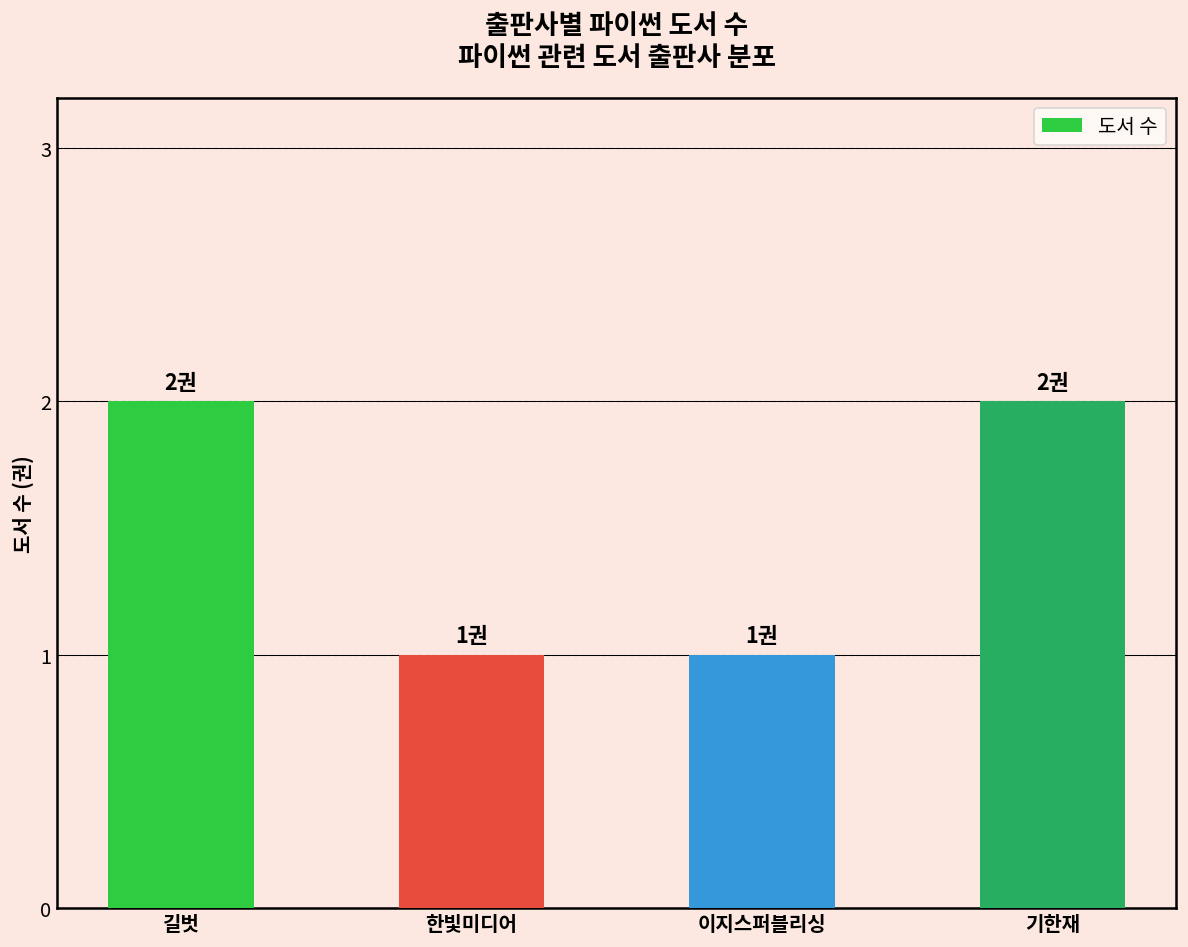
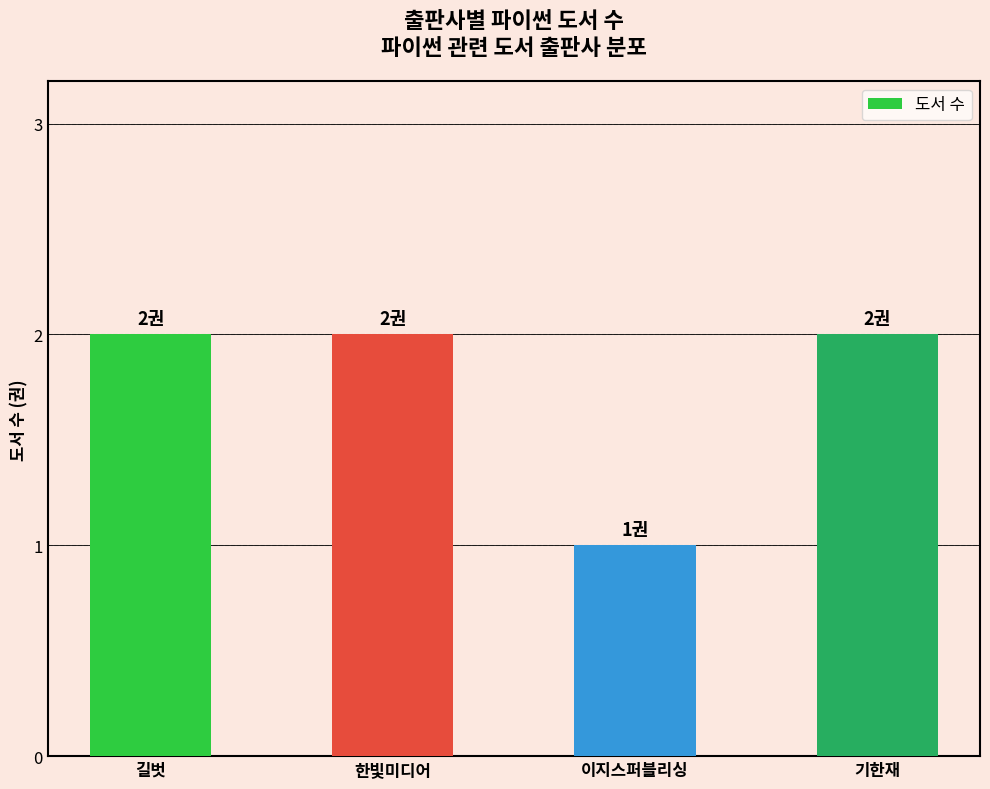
한빛미디어: 1권 -> 2권
